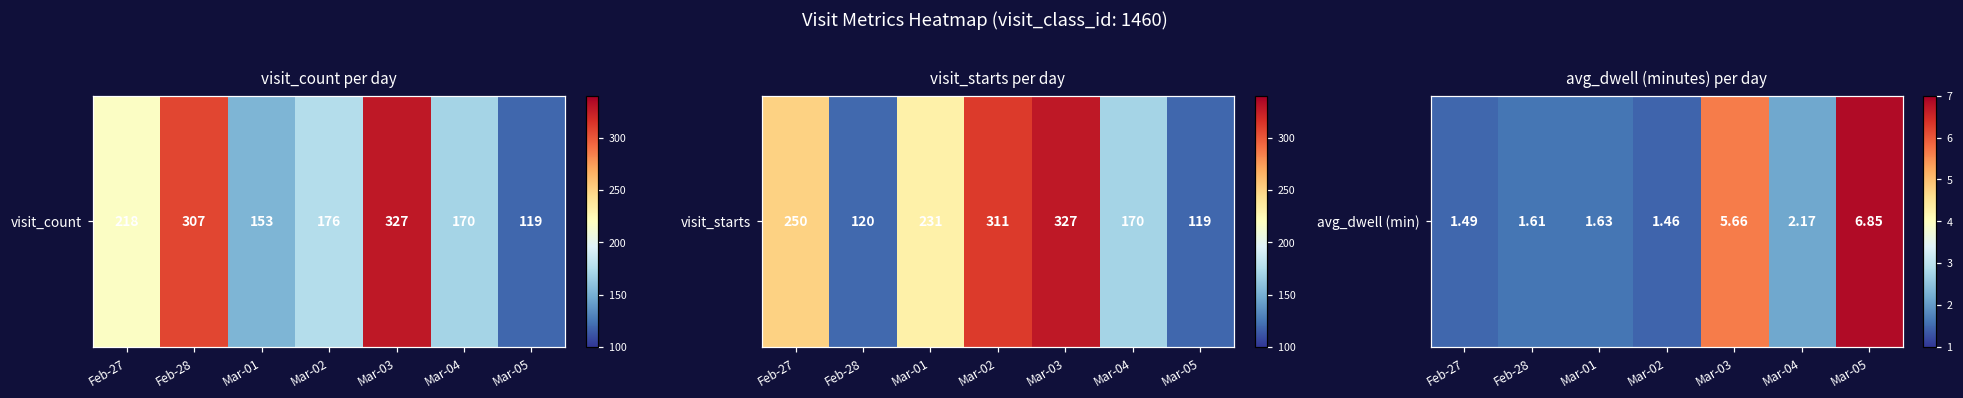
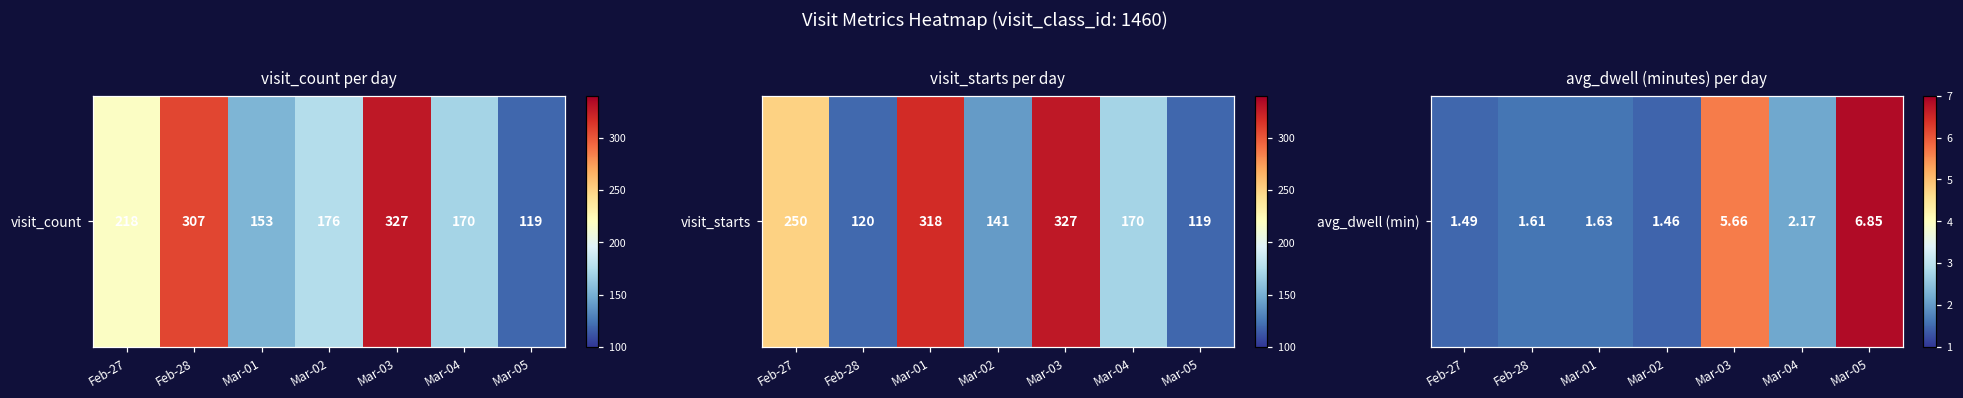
visit_starts per day, visit_starts, Mar-01: 231 -> 318
visit_starts per day, visit_starts, Mar-02: 311 -> 141
